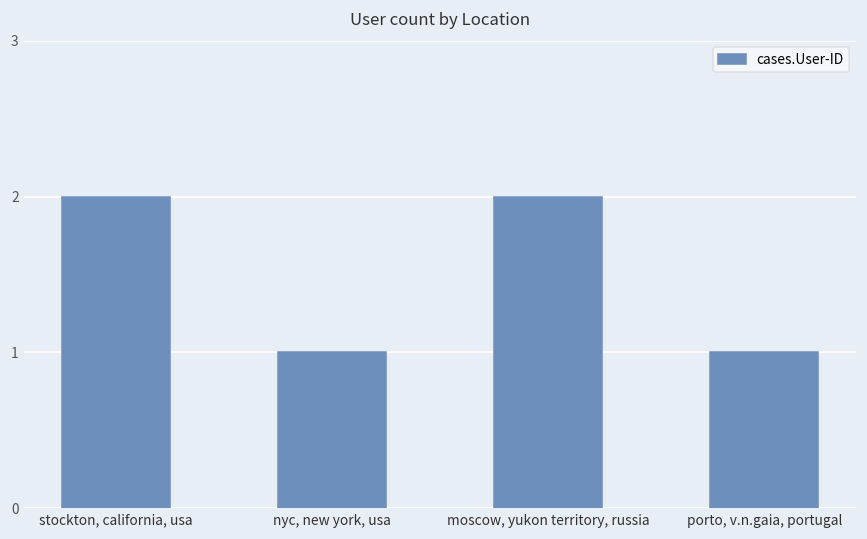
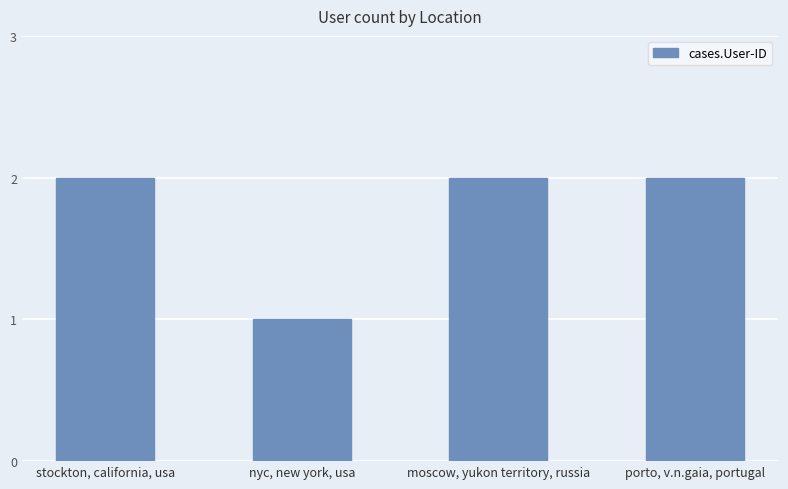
porto, v.n.gaia, portugal: 1 -> 2
